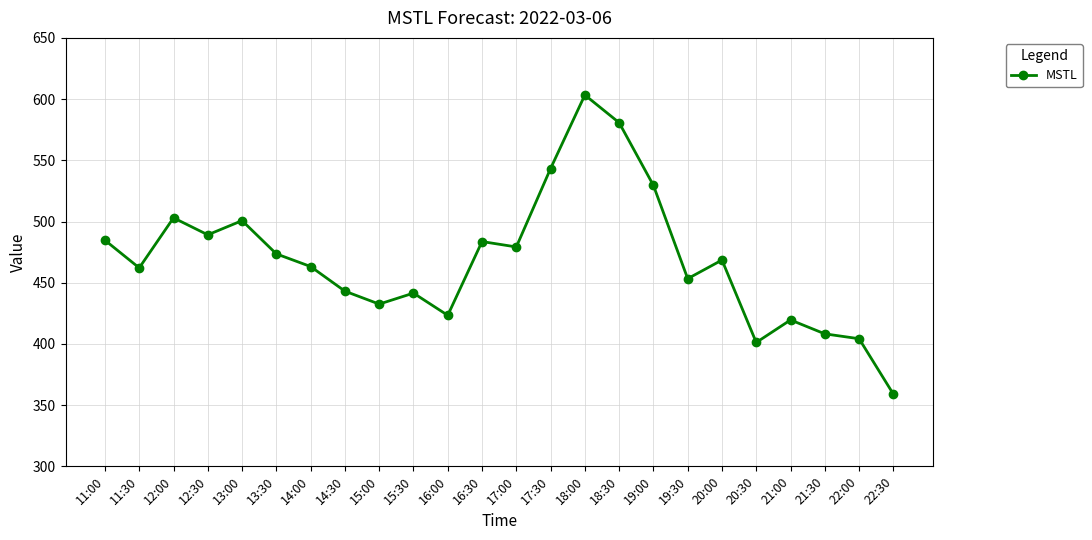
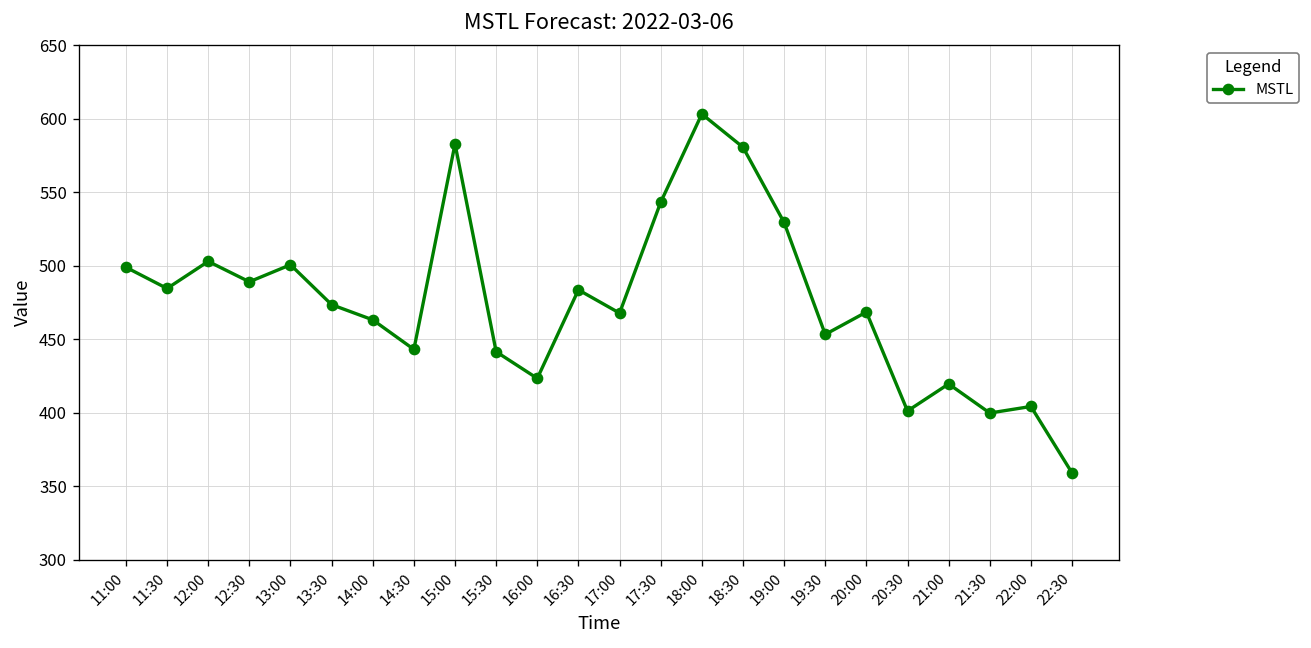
11:00: 485 -> 499
11:30: 462 -> 485
15:00: 433 -> 583
17:00: 479 -> 468
21:30: 408 -> 400
